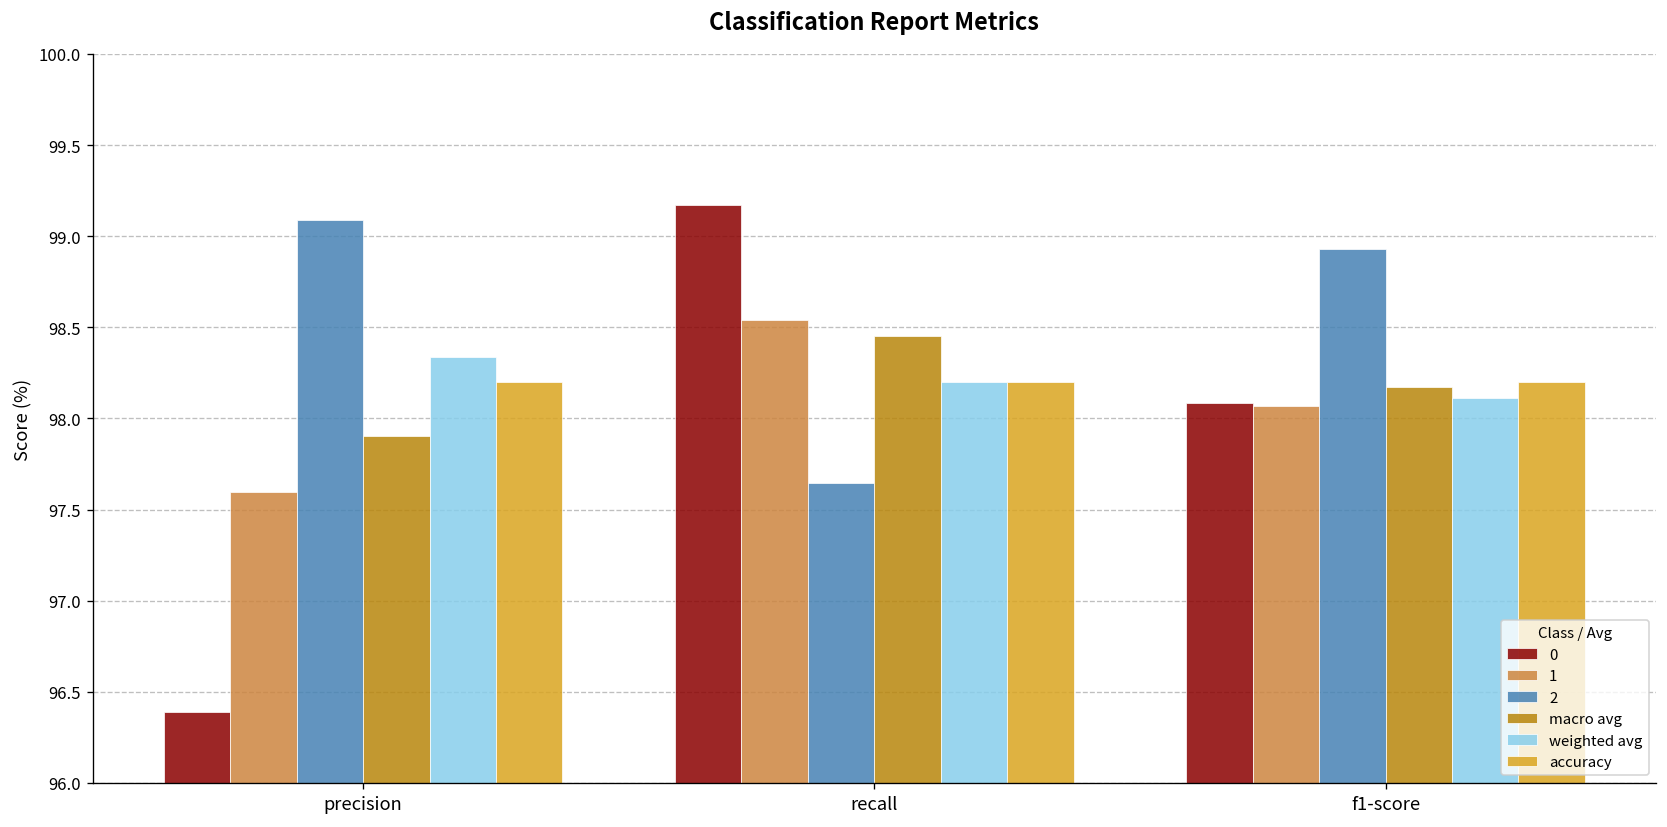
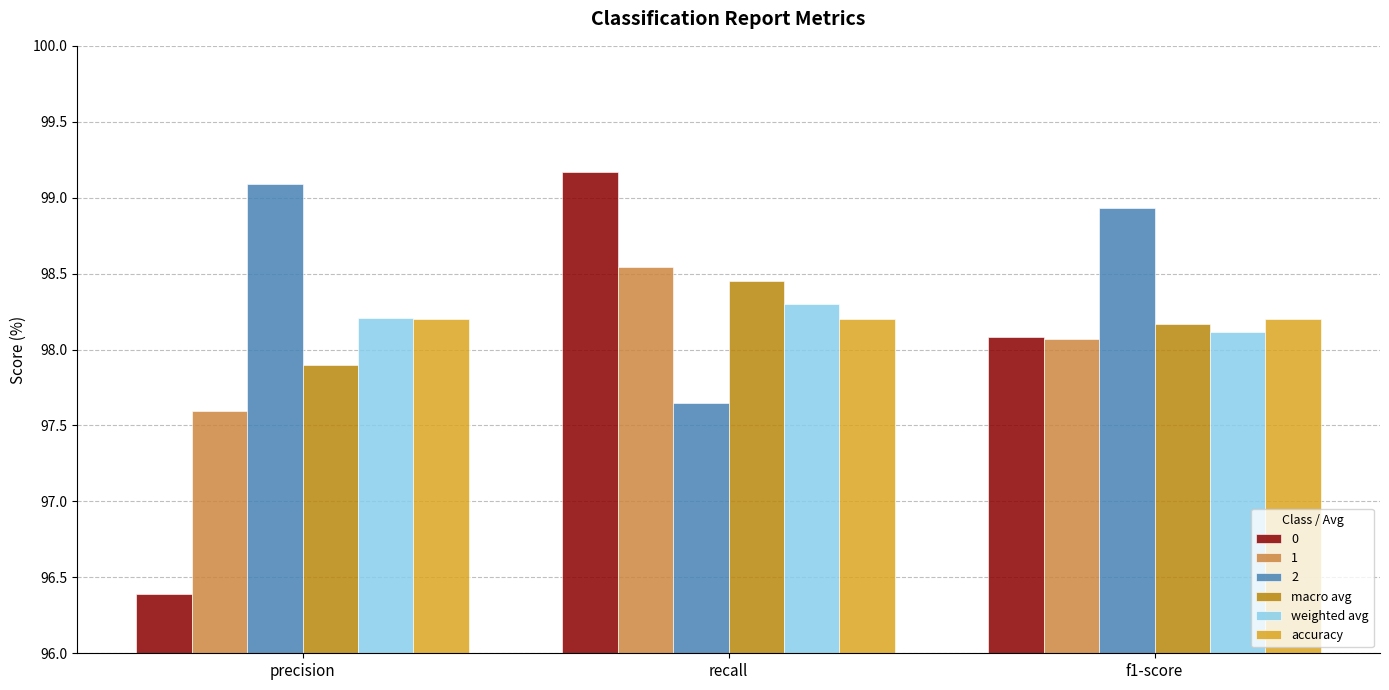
weighted avg, precision: 98.34 -> 98.21
weighted avg, recall: 98.2 -> 98.3
